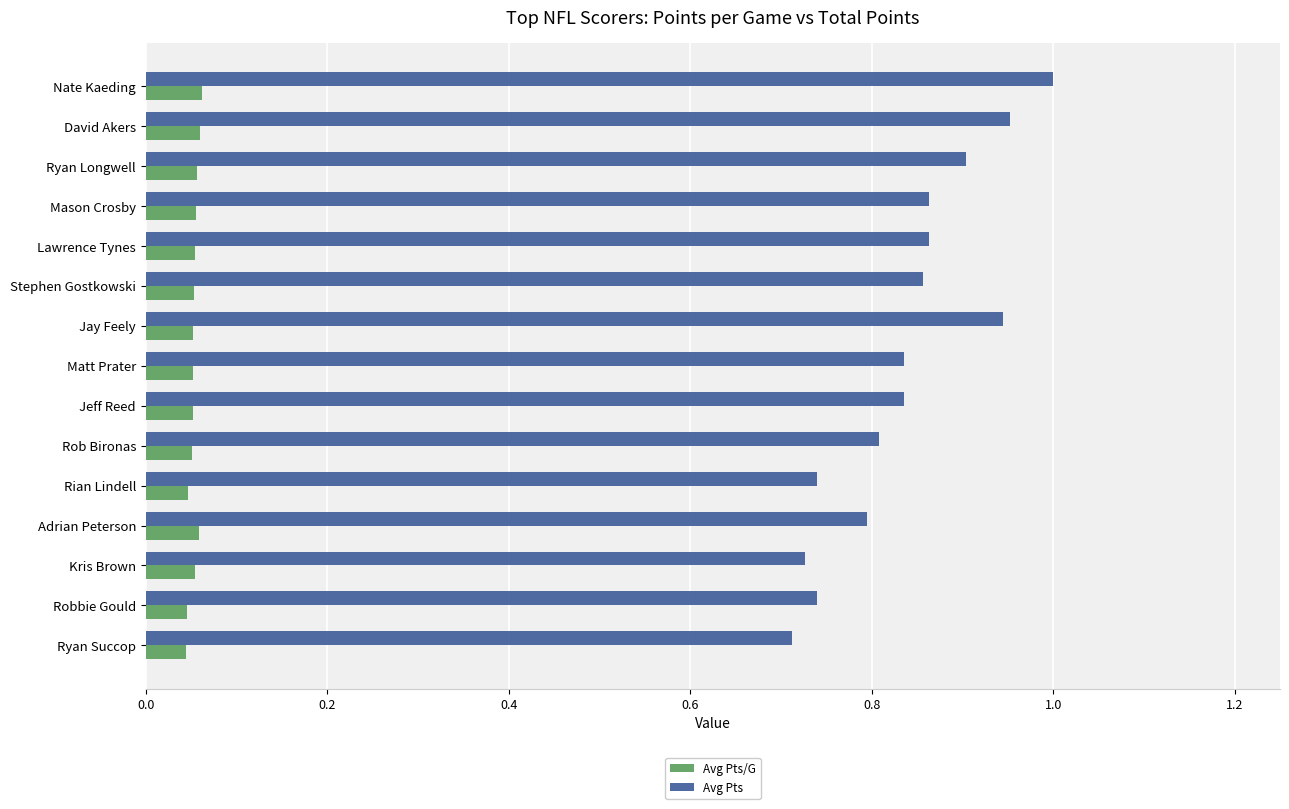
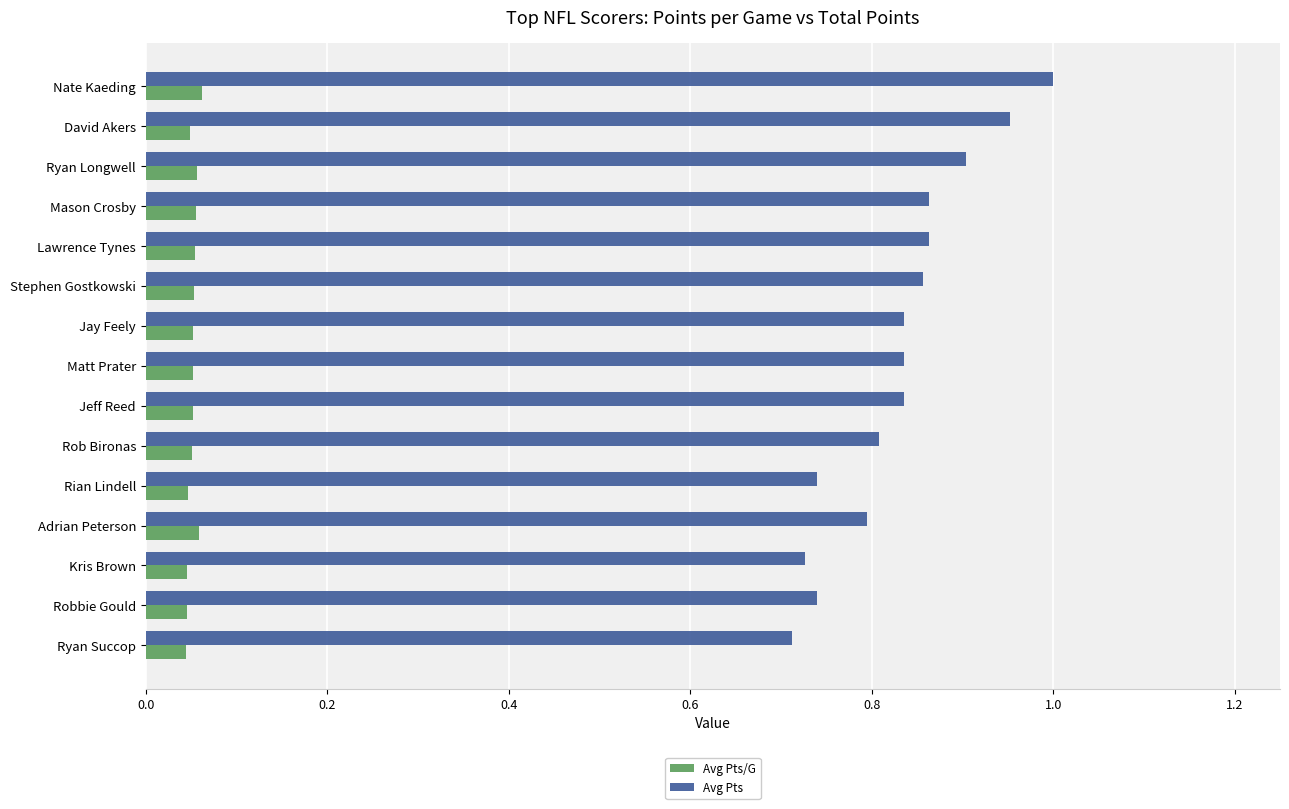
Avg Pts/G, David Akers: 0.06 -> 0.05
Avg Pts, Jay Feely: 0.95 -> 0.84
Avg Pts/G, Kris Brown: 0.055 -> 0.045
